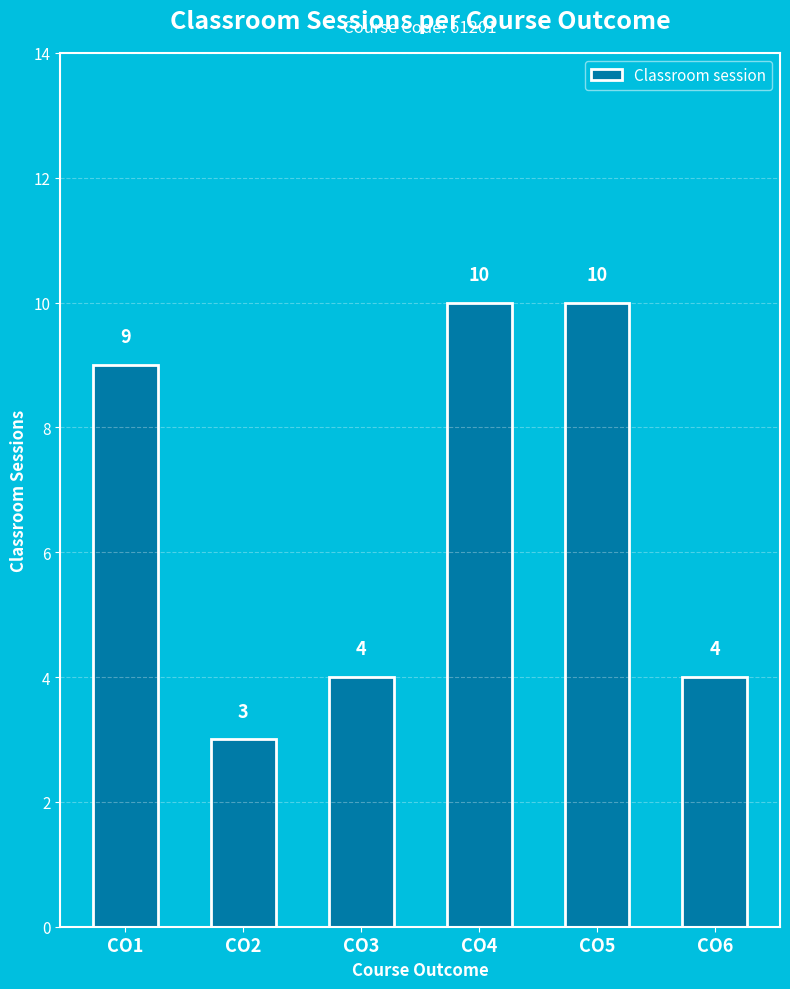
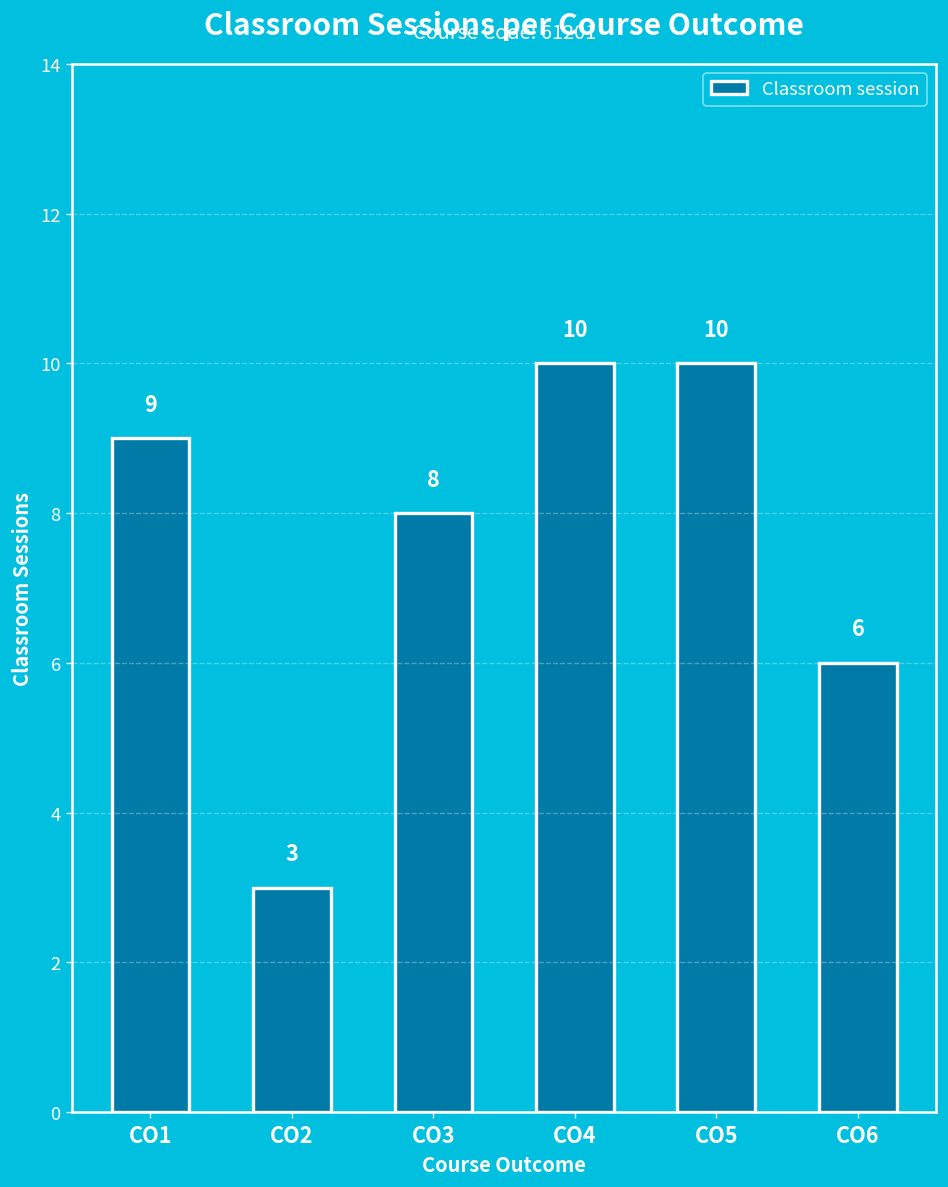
CO3: 4 -> 8
CO6: 4 -> 6
